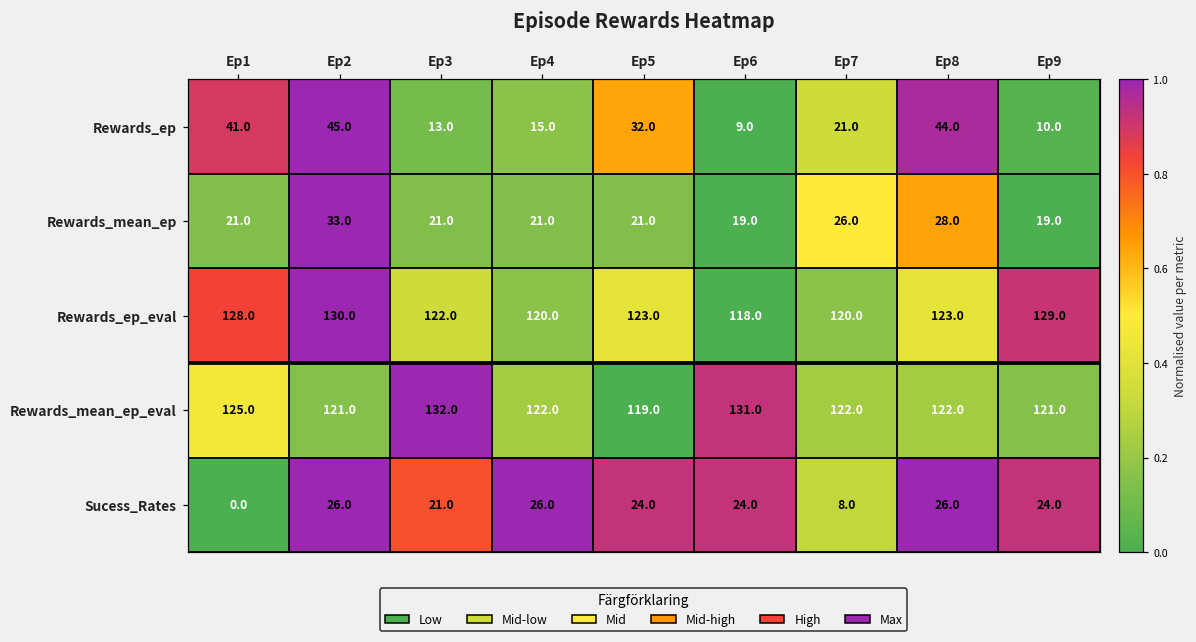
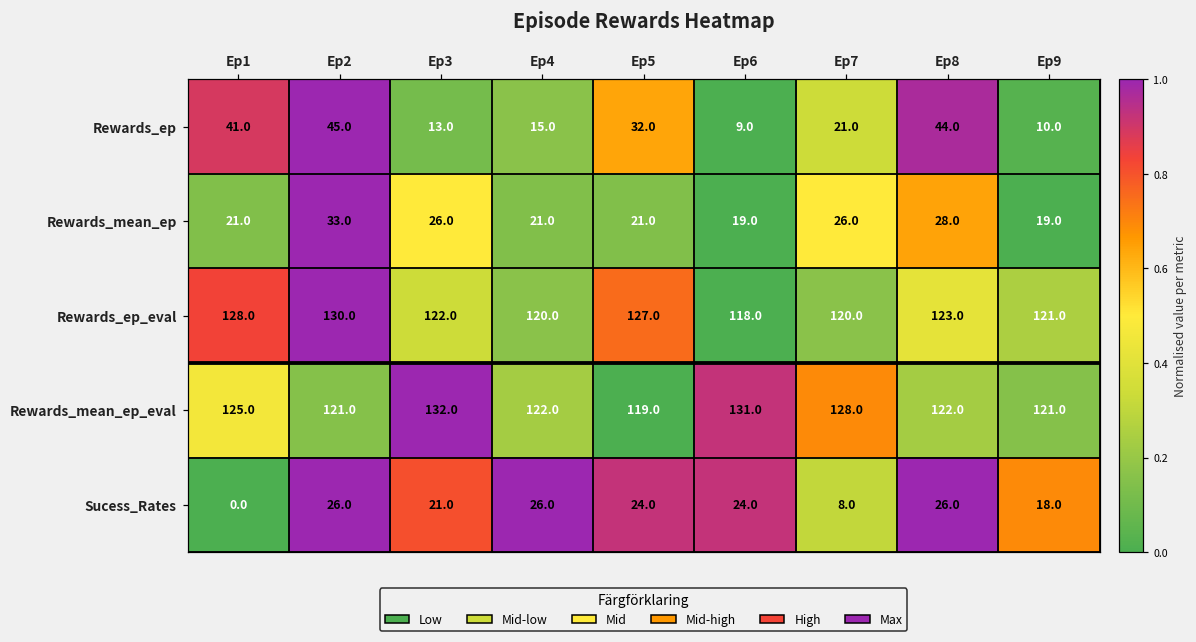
Rewards_mean_ep, Ep3: 21.0 -> 26.0
Rewards_ep_eval, Ep5: 123.0 -> 127.0
Rewards_ep_eval, Ep9: 129.0 -> 121.0
Rewards_mean_ep_eval, Ep7: 122.0 -> 128.0
Sucess_Rates, Ep9: 24.0 -> 18.0
